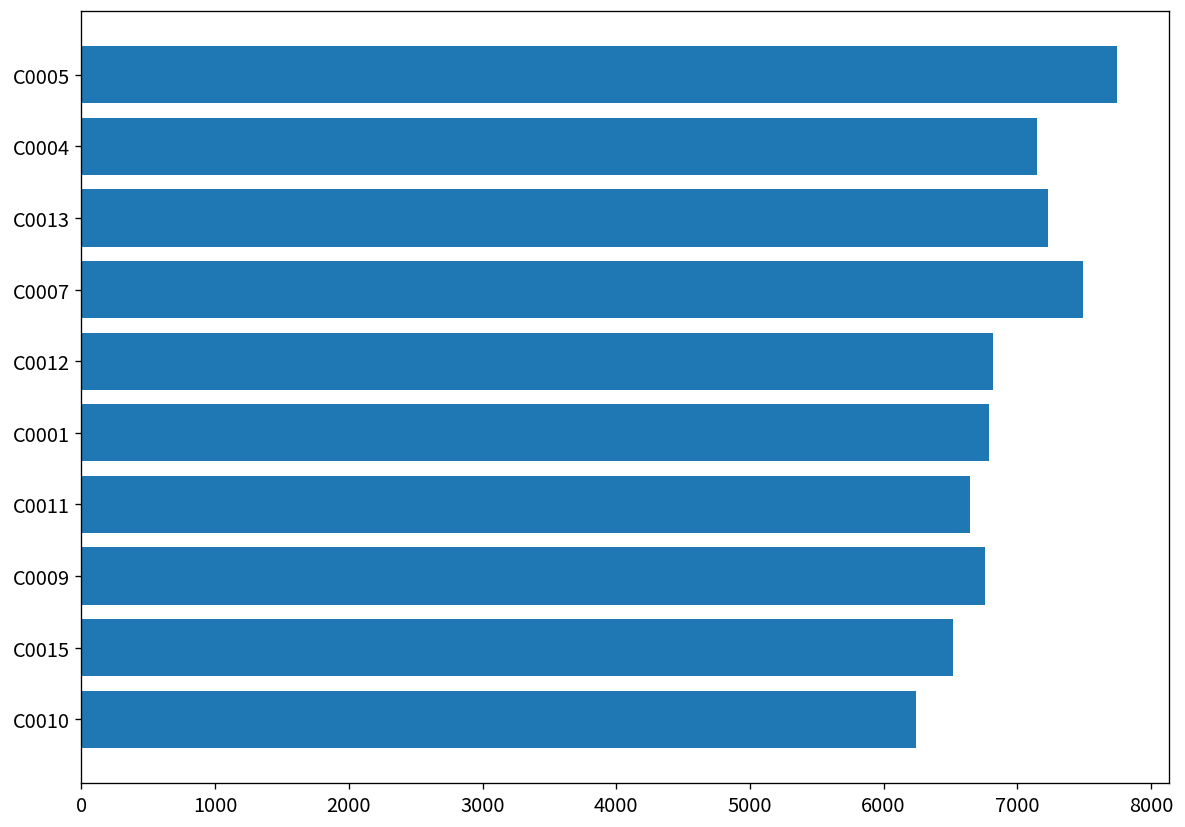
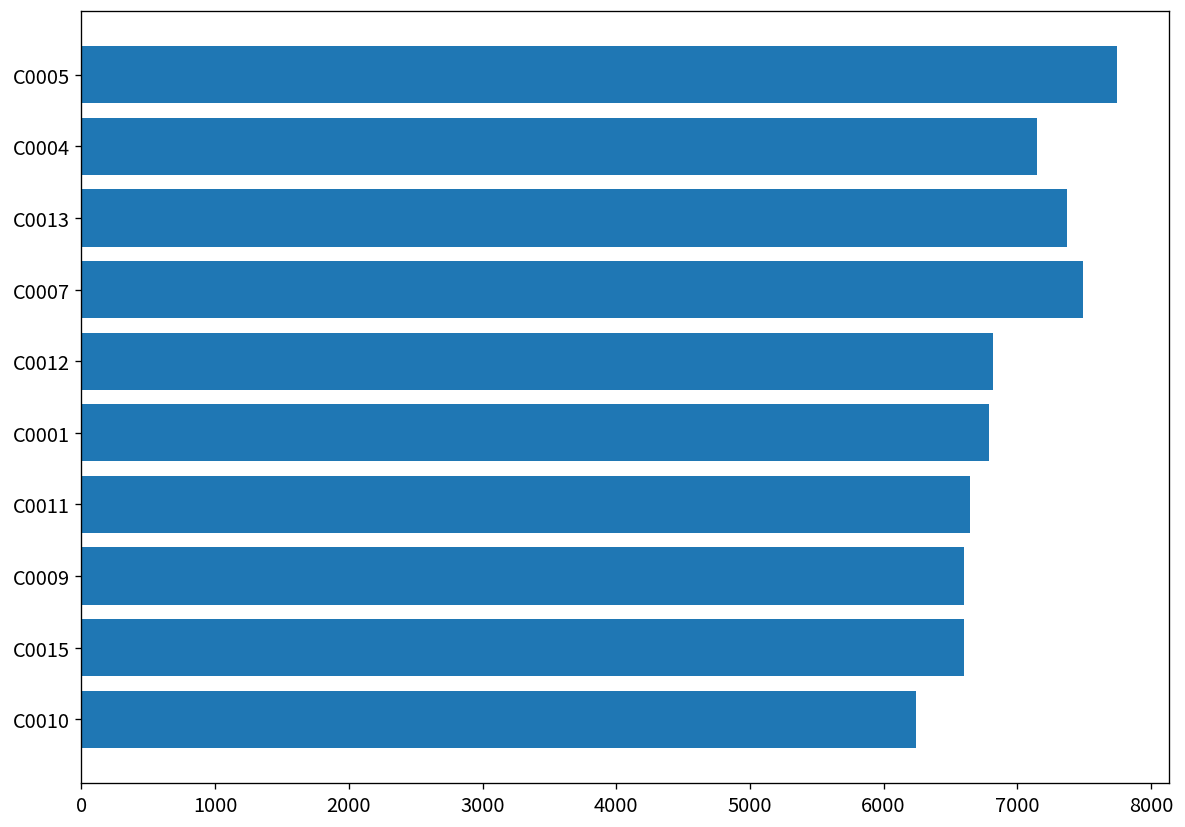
C0013: 7230 -> 7370
C0009: 6760 -> 6600
C0015: 6520 -> 6600
